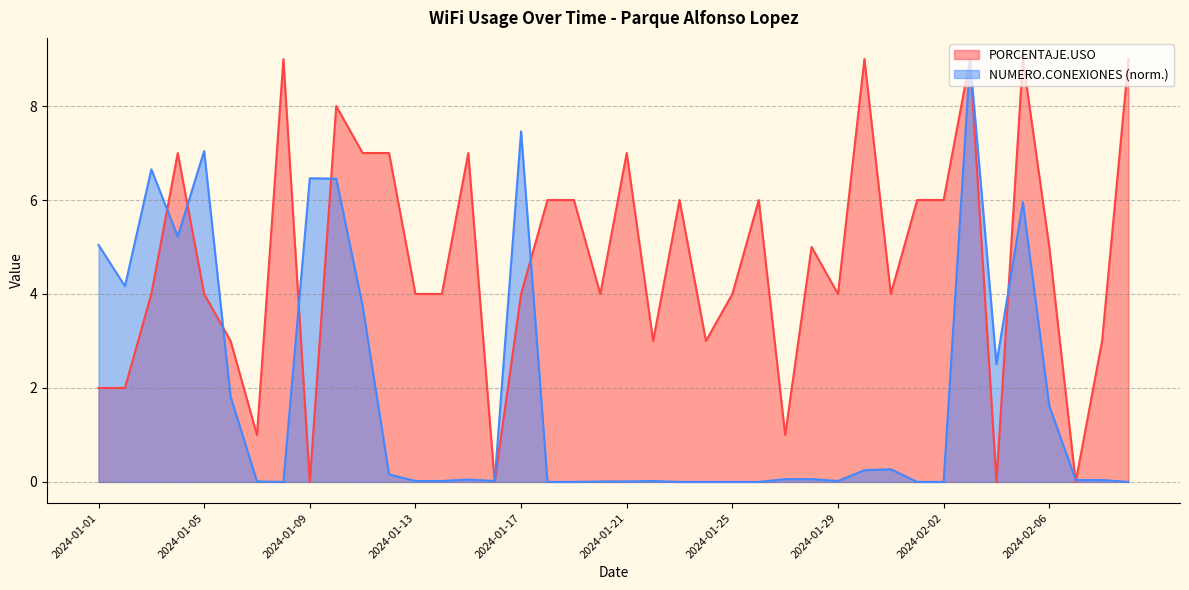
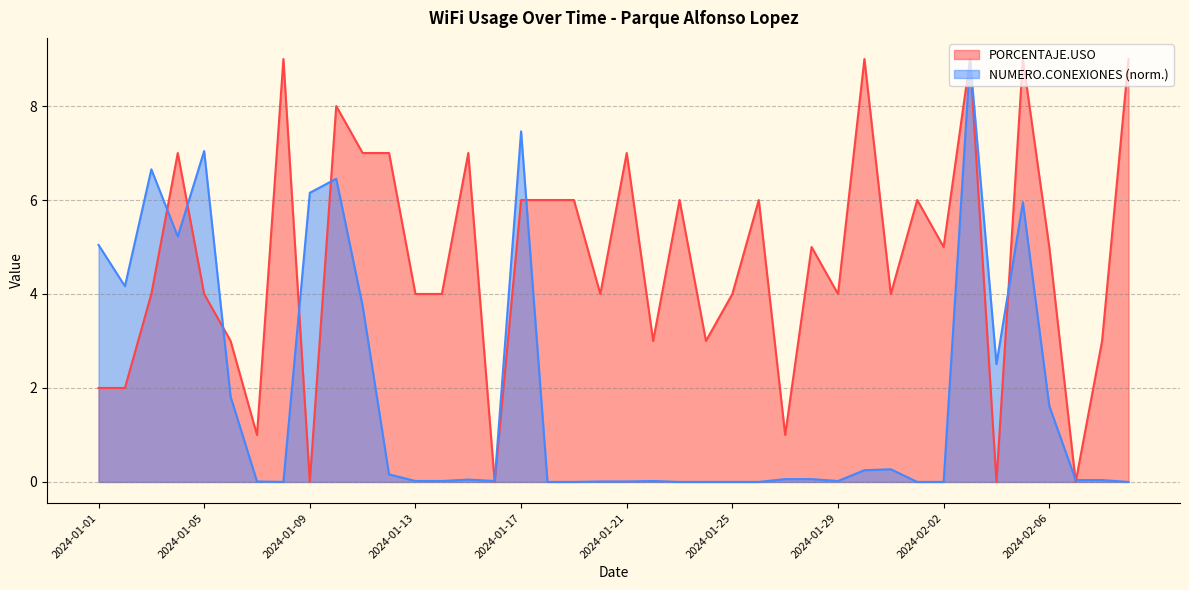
NUMERO.CONEXIONES (norm.), 2024-01-09: 6.5 -> 6.2
PORCENTAJE.USO, 2024-01-17: 4 -> 6
PORCENTAJE.USO, 2024-02-02: 6 -> 5
